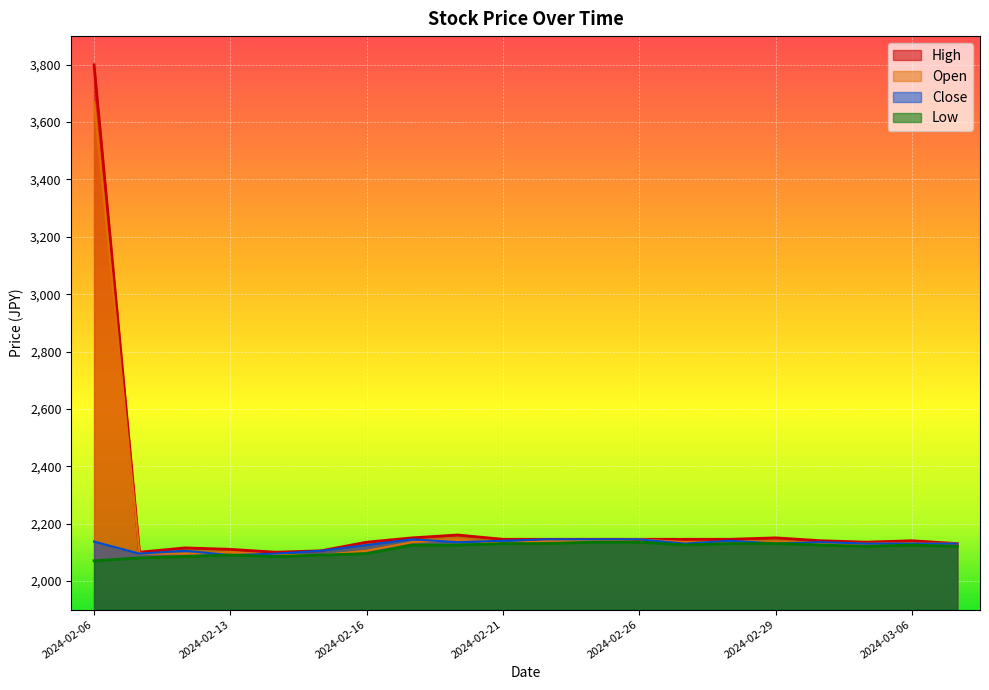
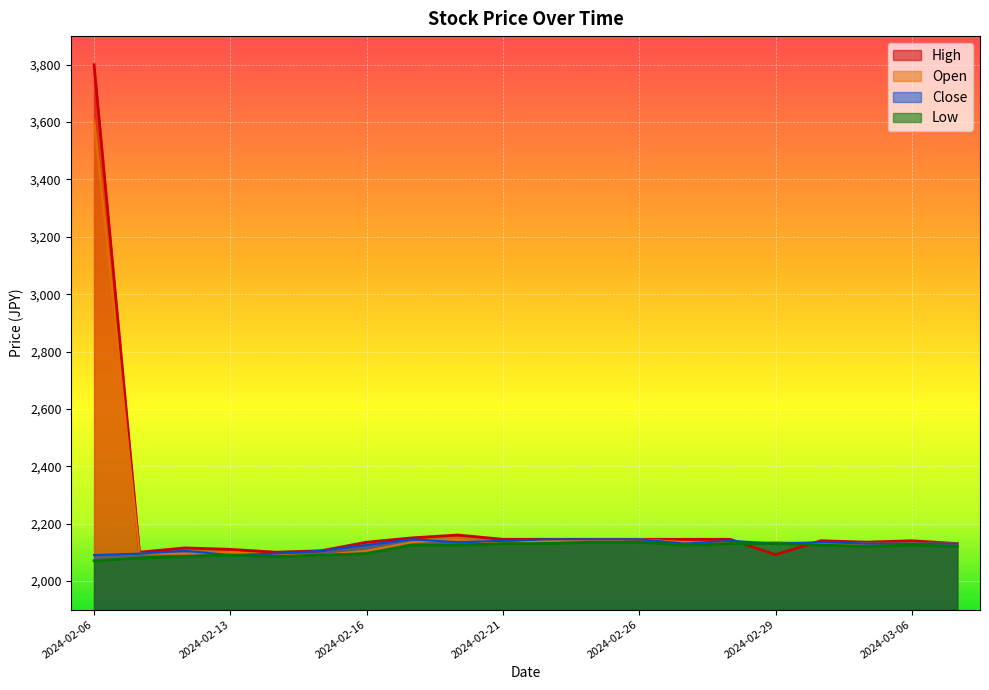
Open, 2024-02-06: 3,670 -> 3,610
Close, 2024-02-06: 2,140 -> 2,090
High, 2024-02-29: 2,150 -> 2,090
